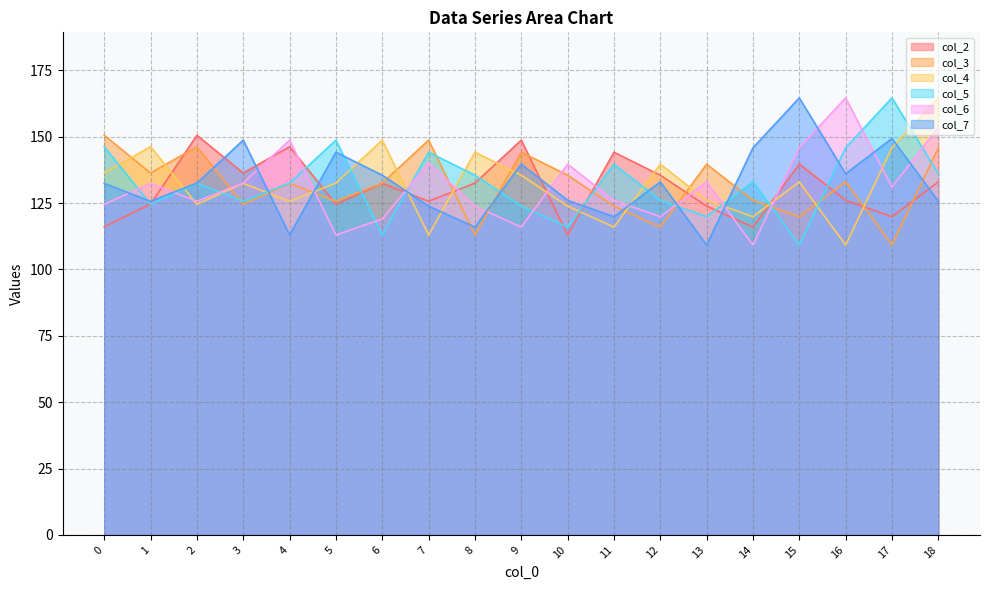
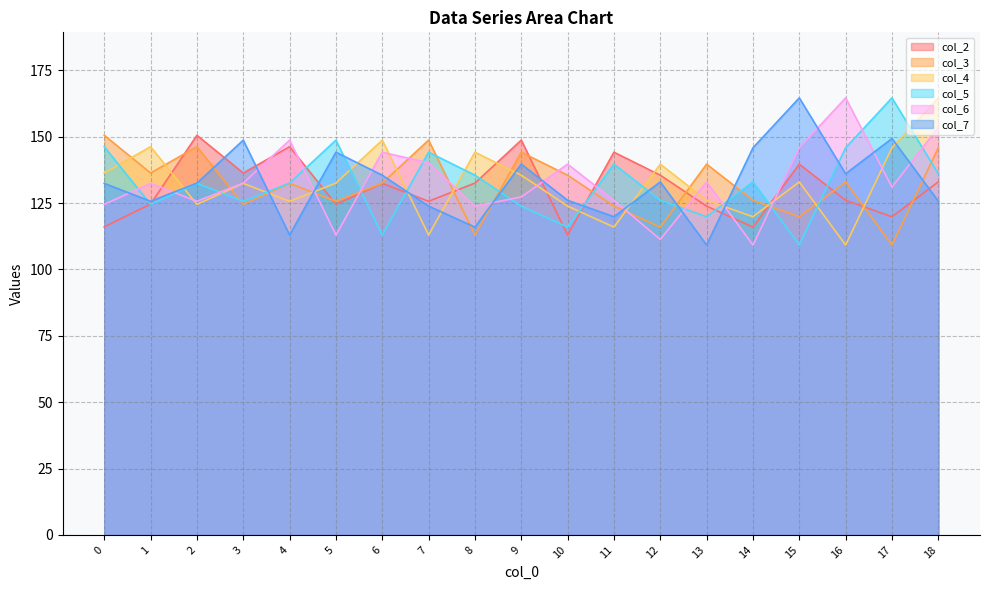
col_6, 6: 119 -> 144
col_6, 9: 116 -> 127
col_6, 12: 120 -> 111
